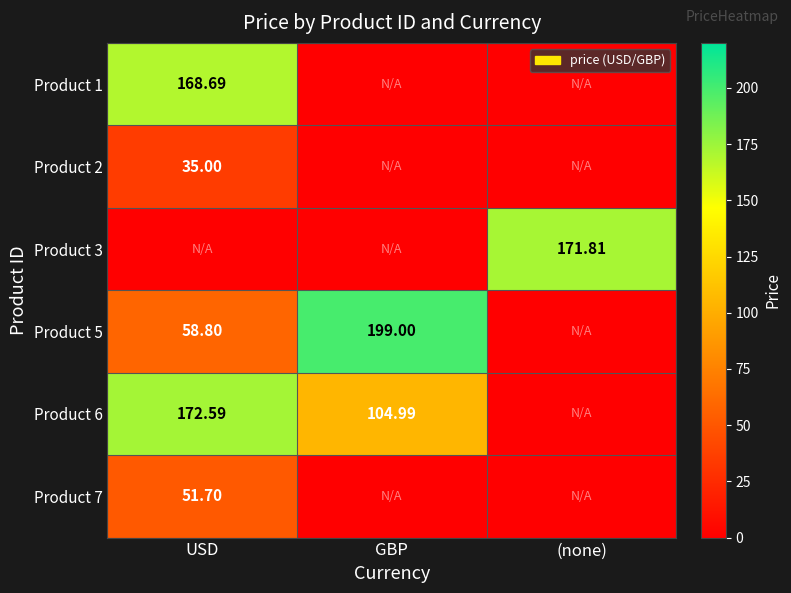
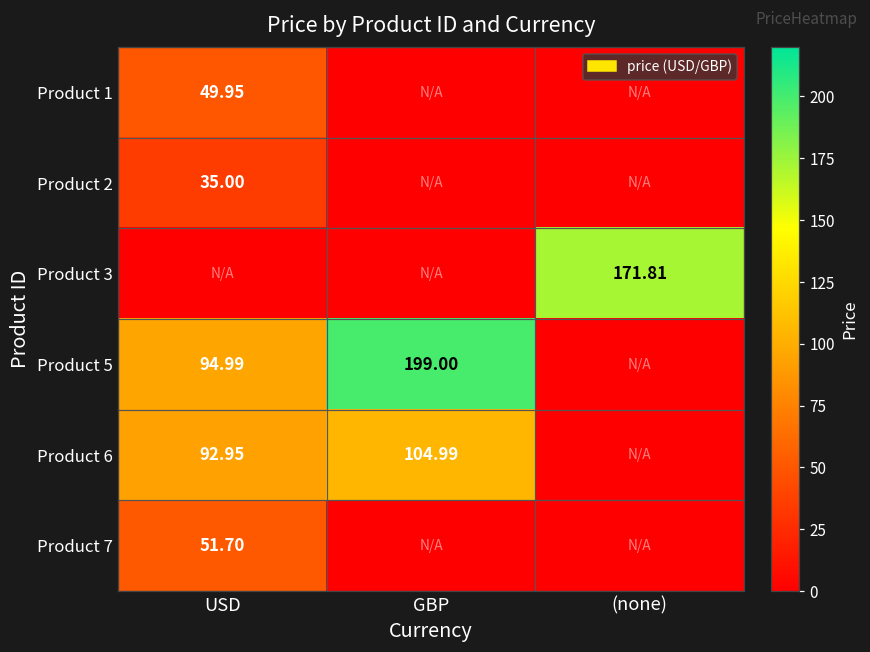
Product 1, USD: 168.69 -> 49.95
Product 5, USD: 58.80 -> 94.99
Product 6, USD: 172.59 -> 92.95
